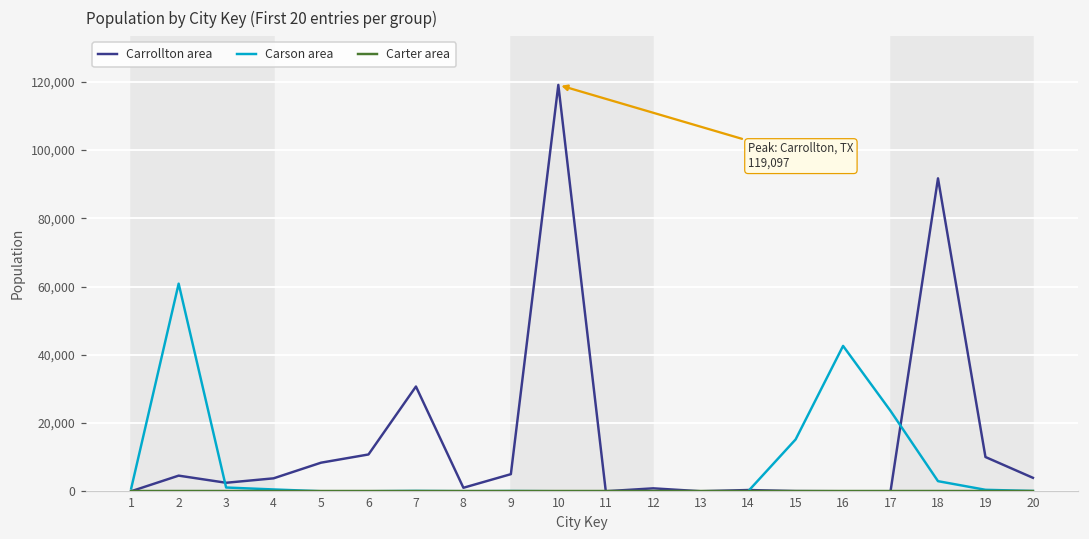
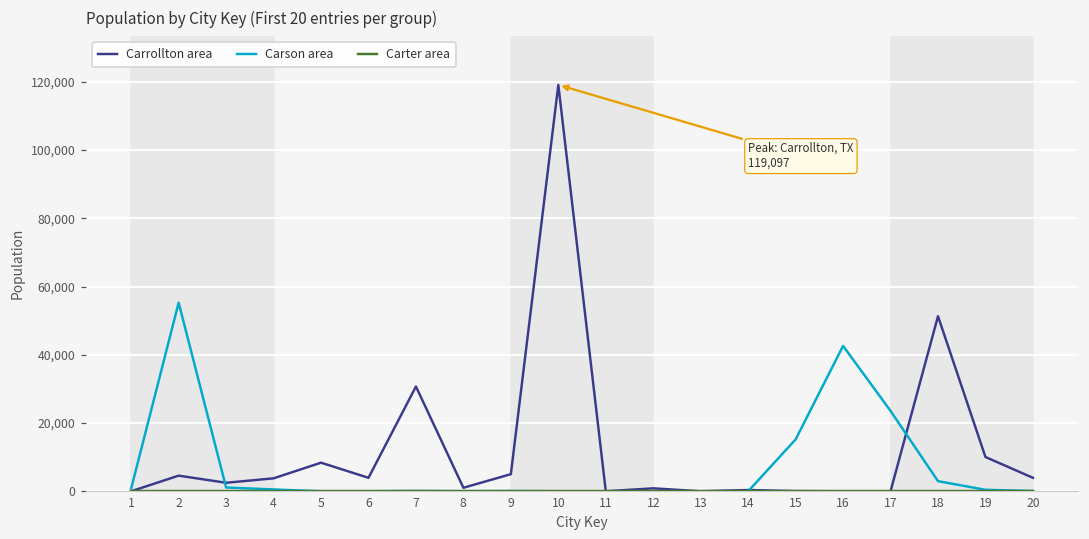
Carson area, 2: 61,000 -> 55,000
Carrollton area, 6: 11,000 -> 4,000
Carrollton area, 18: 92,000 -> 51,000
